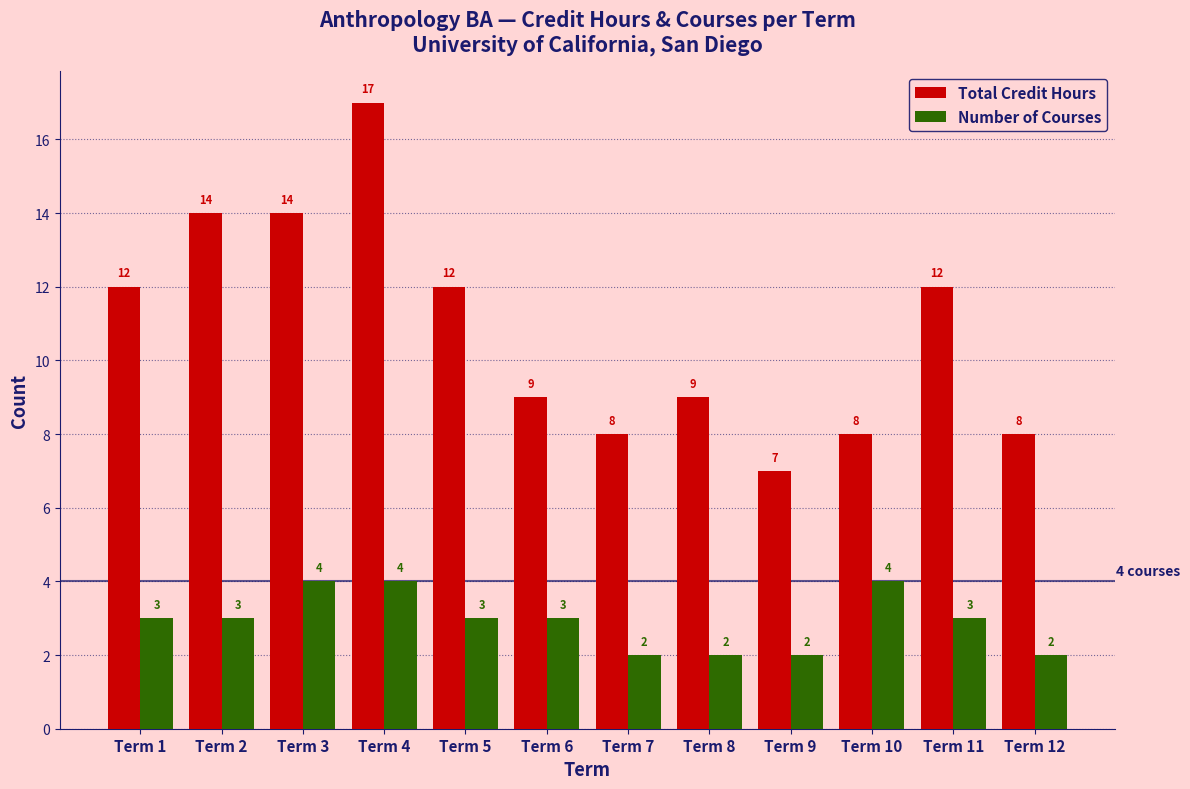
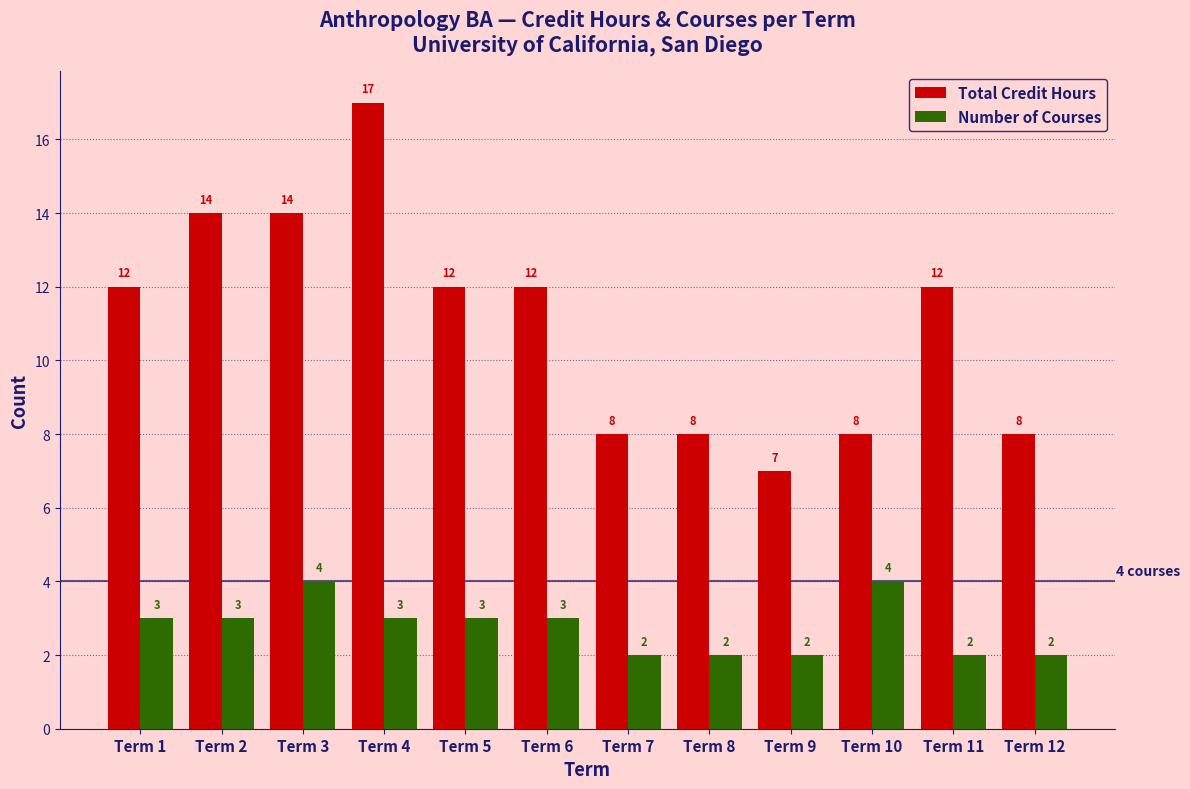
Number of Courses, Term 4: 4 -> 3
Total Credit Hours, Term 6: 9 -> 12
Total Credit Hours, Term 8: 9 -> 8
Number of Courses, Term 11: 3 -> 2
